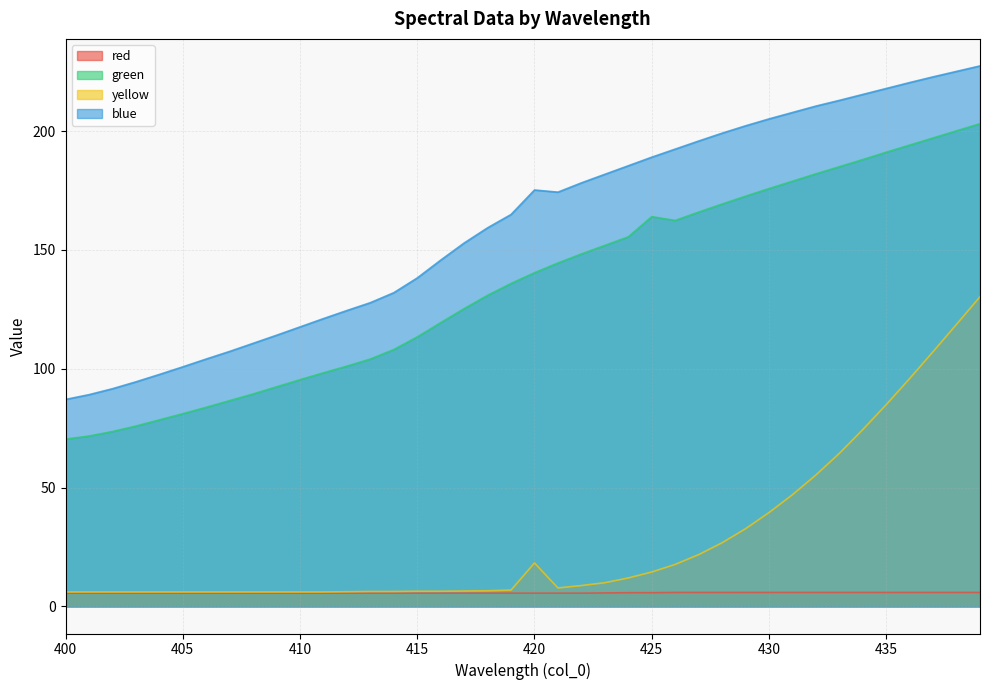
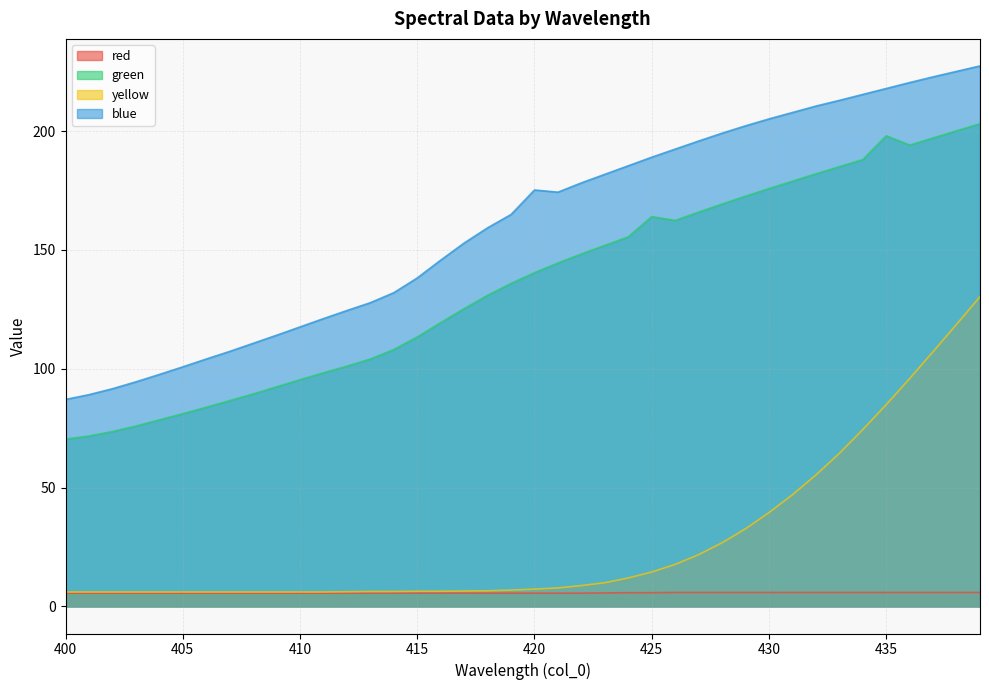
yellow, 420: 18 -> 7
green, 435: 191 -> 198
